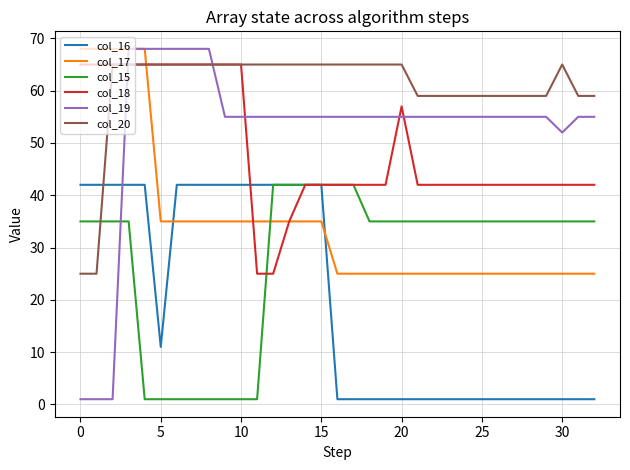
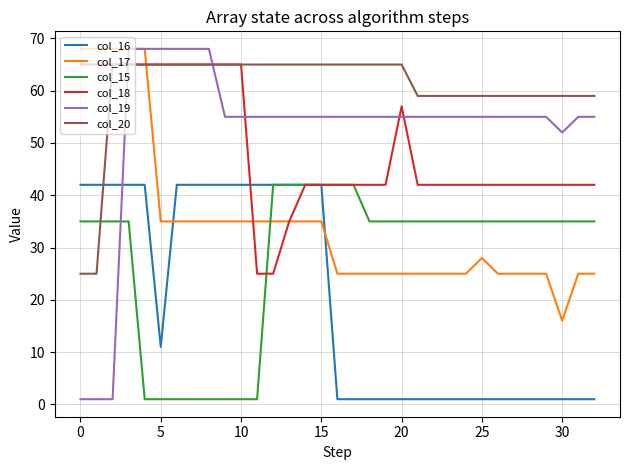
col_17, 25: 25 -> 28
col_17, 30: 25 -> 16
col_20, 30: 65 -> 59
